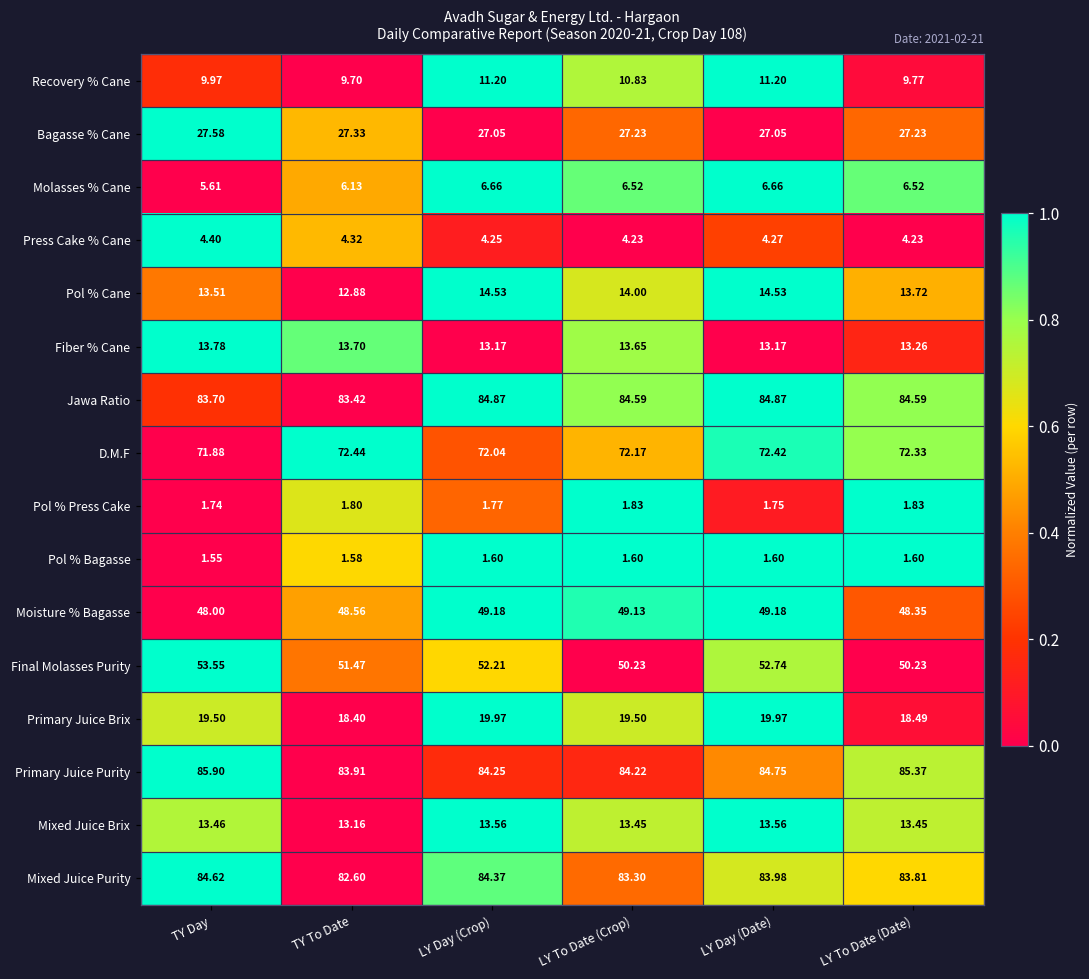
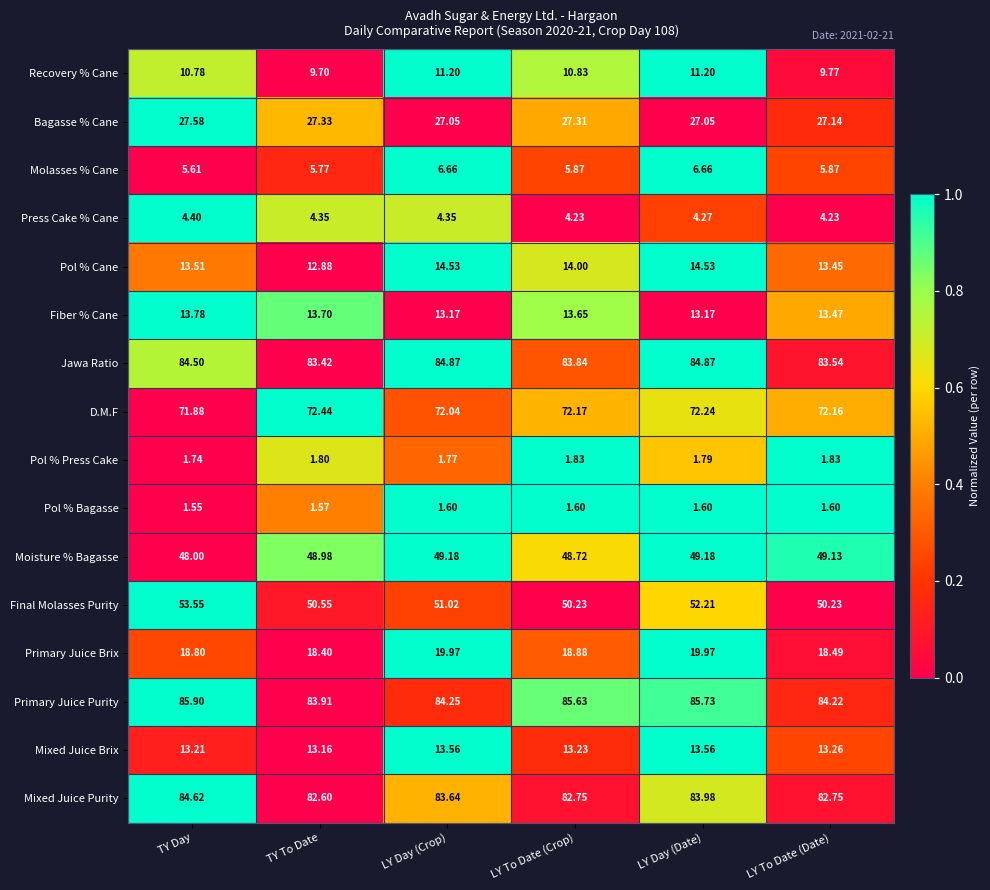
Recovery % Cane, TY Day: 9.97 -> 10.78
Bagasse % Cane, LY To Date (Crop): 27.23 -> 27.31
Bagasse % Cane, LY To Date (Date): 27.23 -> 27.14
Molasses % Cane, TY To Date: 6.13 -> 5.77
Molasses % Cane, LY To Date (Crop): 6.52 -> 5.87
Molasses % Cane, LY To Date (Date): 6.52 -> 5.87
Press Cake % Cane, TY To Date: 4.32 -> 4.35
Press Cake % Cane, LY Day (Crop): 4.25 -> 4.35
Pol % Cane, LY To Date (Date): 13.72 -> 13.45
Fiber % Cane, LY To Date (Date): 13.26 -> 13.47
Jawa Ratio, TY Day: 83.70 -> 84.50
Jawa Ratio, LY To Date (Crop): 84.59 -> 83.84
Jawa Ratio, LY To Date (Date): 84.59 -> 83.54
D.M.F, LY Day (Date): 72.42 -> 72.24
D.M.F, LY To Date (Date): 72.33 -> 72.16
Pol % Press Cake, LY Day (Date): 1.75 -> 1.79
Pol % Bagasse, TY To Date: 1.58 -> 1.57
Moisture % Bagasse, TY To Date: 48.56 -> 48.98
Moisture % Bagasse, LY To Date (Crop): 49.13 -> 48.72
Moisture % Bagasse, LY To Date (Date): 48.35 -> 49.13
Final Molasses Purity, TY To Date: 51.47 -> 50.55
Final Molasses Purity, LY Day (Crop): 52.21 -> 51.02
Final Molasses Purity, LY Day (Date): 52.74 -> 52.21
Primary Juice Brix, TY Day: 19.50 -> 18.80
Primary Juice Brix, LY To Date (Crop): 19.50 -> 18.88
Primary Juice Purity, LY To Date (Crop): 84.22 -> 85.63
Primary Juice Purity, LY Day (Date): 84.75 -> 85.73
Primary Juice Purity, LY To Date (Date): 85.37 -> 84.22
Mixed Juice Brix, TY Day: 13.46 -> 13.21
Mixed Juice Brix, LY To Date (Crop): 13.45 -> 13.23
Mixed Juice Brix, LY To Date (Date): 13.45 -> 13.26
Mixed Juice Purity, LY Day (Crop): 84.37 -> 83.64
Mixed Juice Purity, LY To Date (Crop): 83.30 -> 82.75
Mixed Juice Purity, LY To Date (Date): 83.81 -> 82.75
